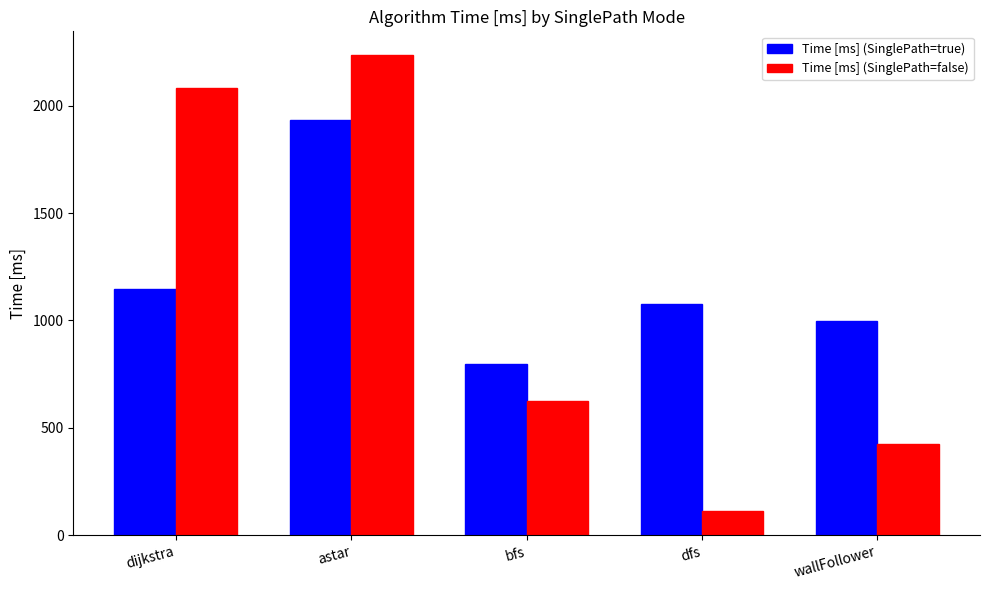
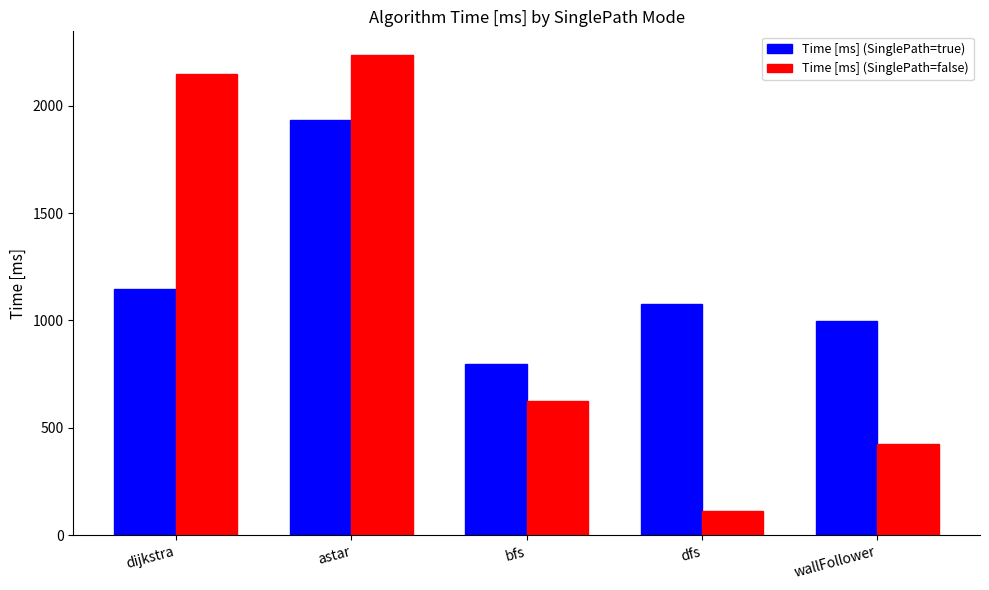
Time [ms] (SinglePath=false), dijkstra: 2080 -> 2150
